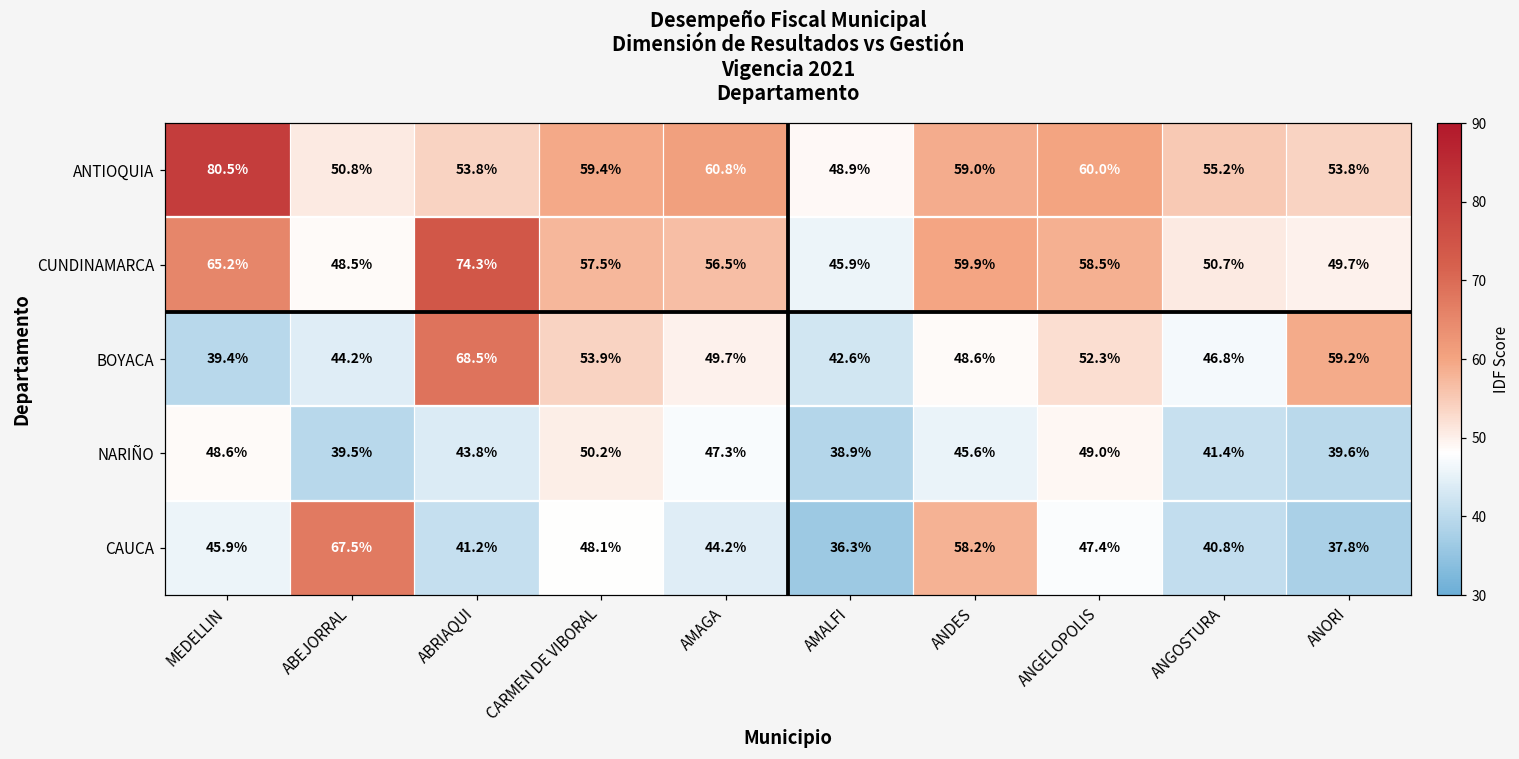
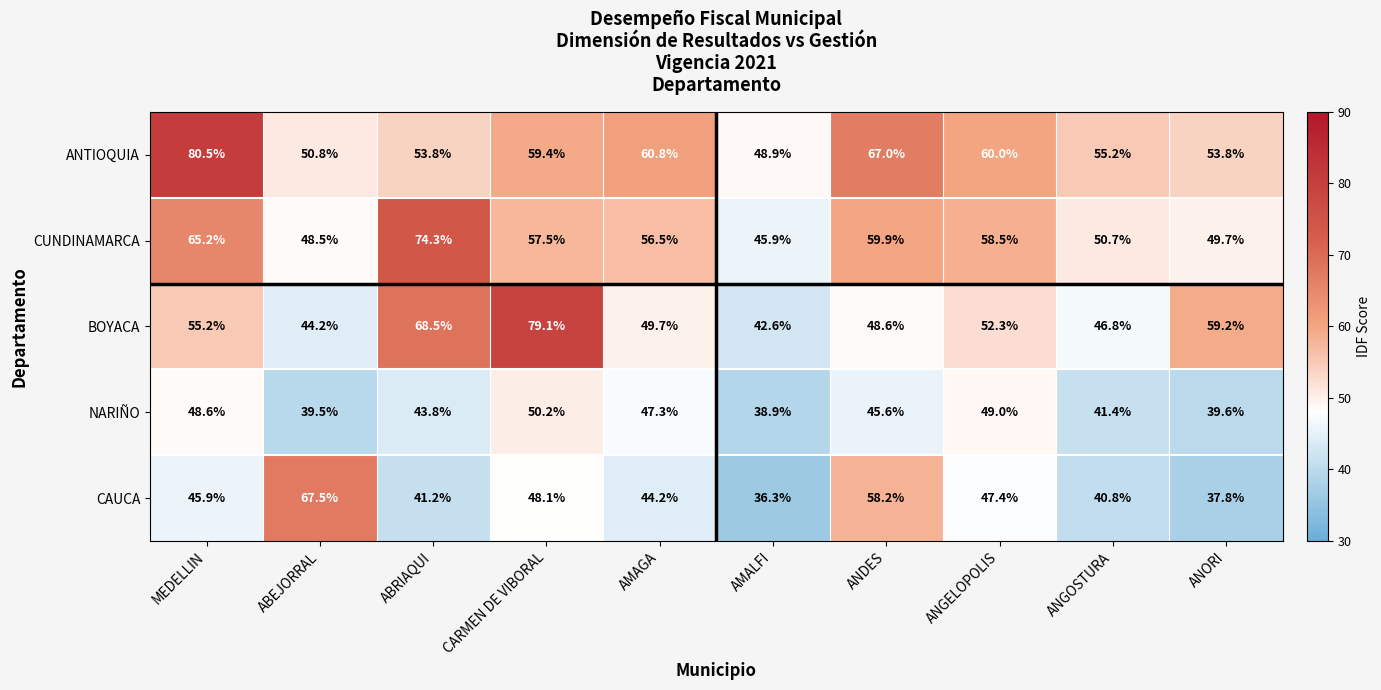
ANTIOQUIA, ANDES: 59.0% -> 67.0%
BOYACA, MEDELLIN: 39.4% -> 55.2%
BOYACA, CARMEN DE VIBORAL: 53.9% -> 79.1%
